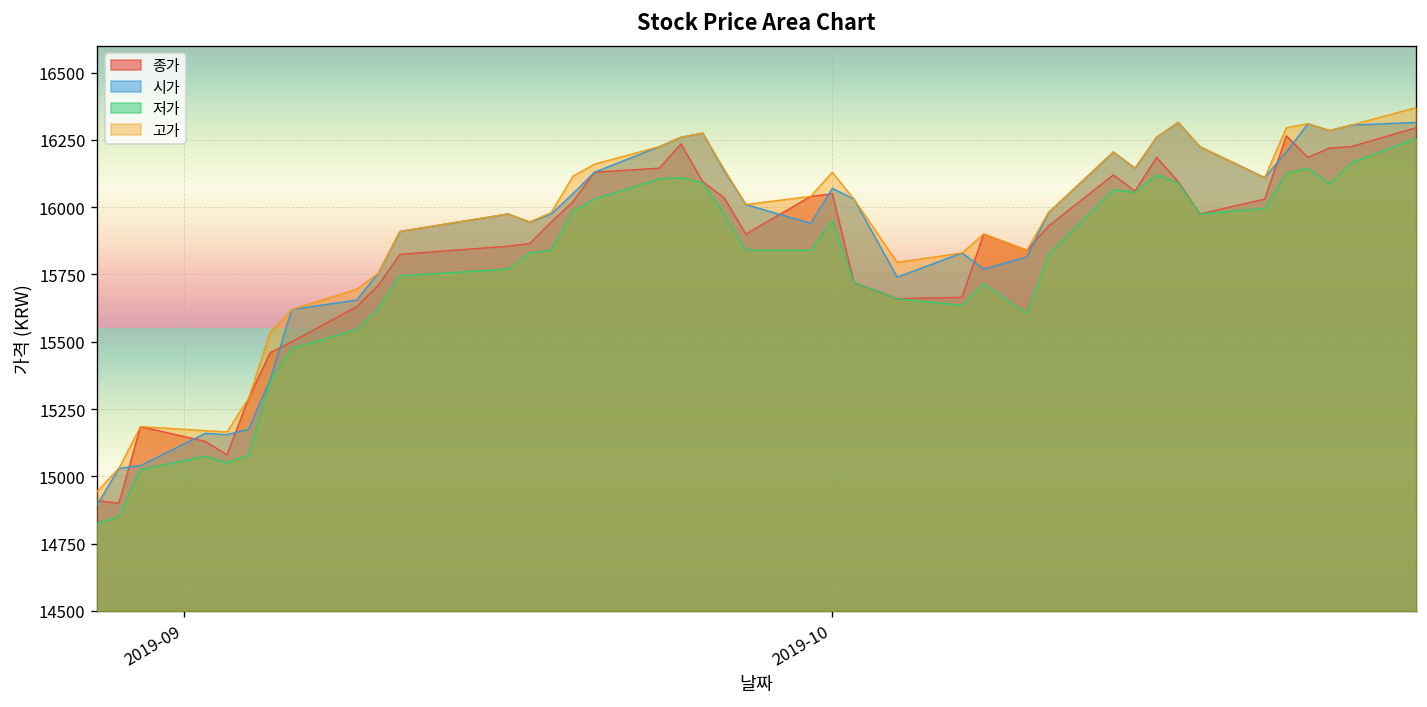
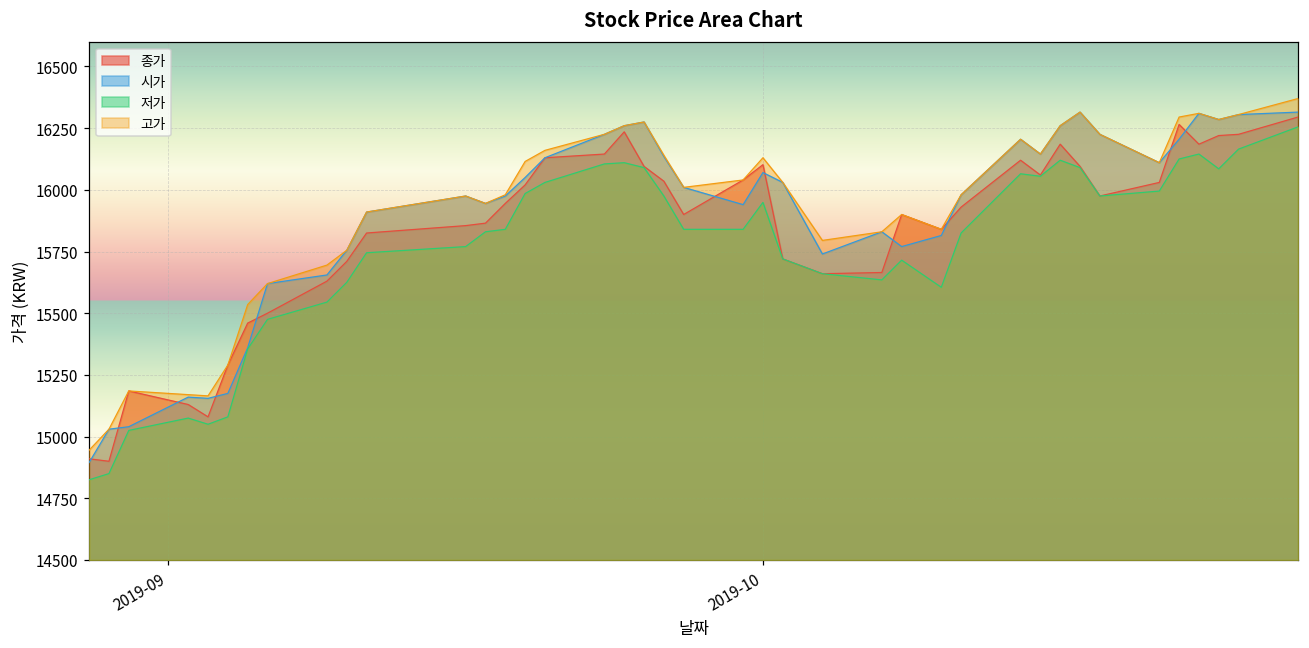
종가, 2019-10: 16050 -> 16100
